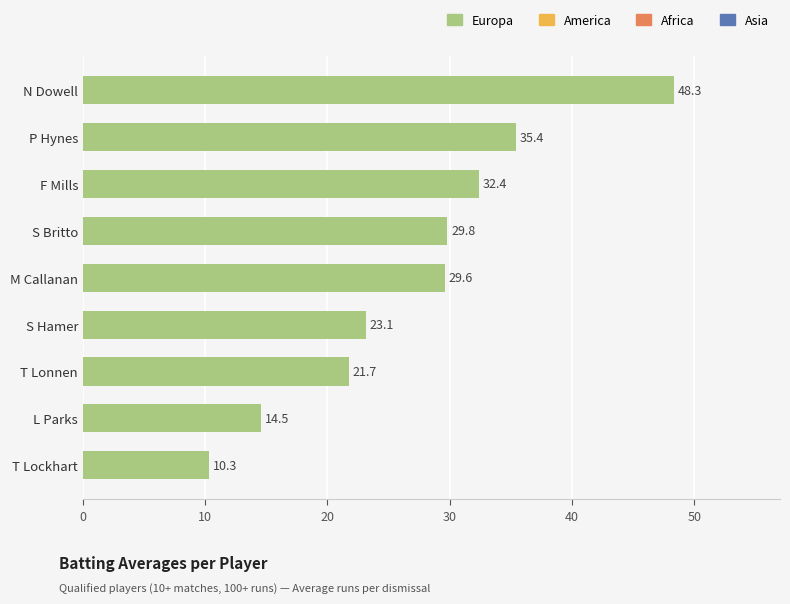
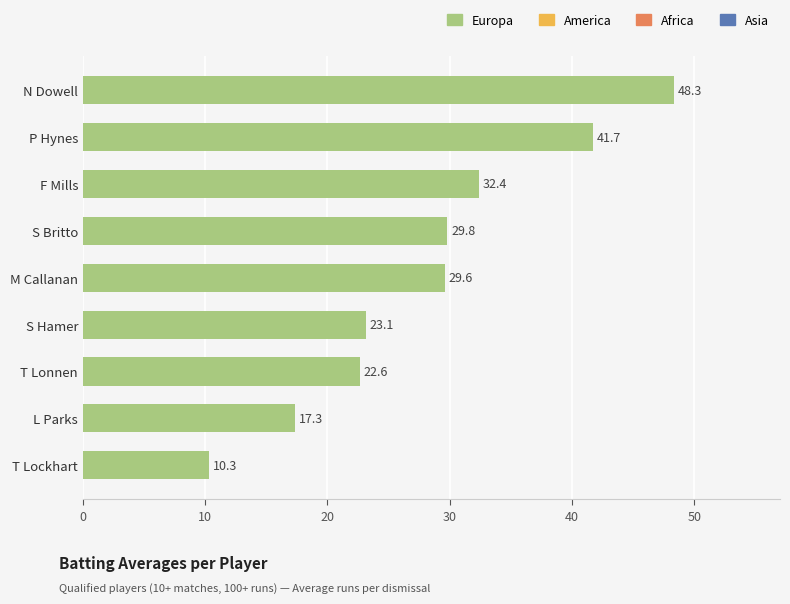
P Hynes: 35.4 -> 41.7
T Lonnen: 21.7 -> 22.6
L Parks: 14.5 -> 17.3
